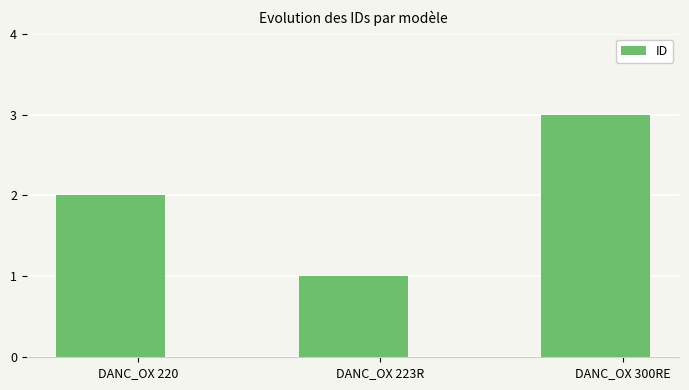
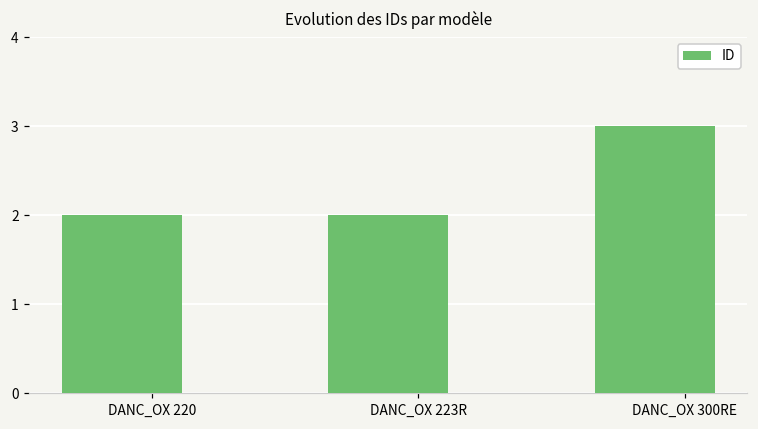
DANC_OX 223R: 1 -> 2
